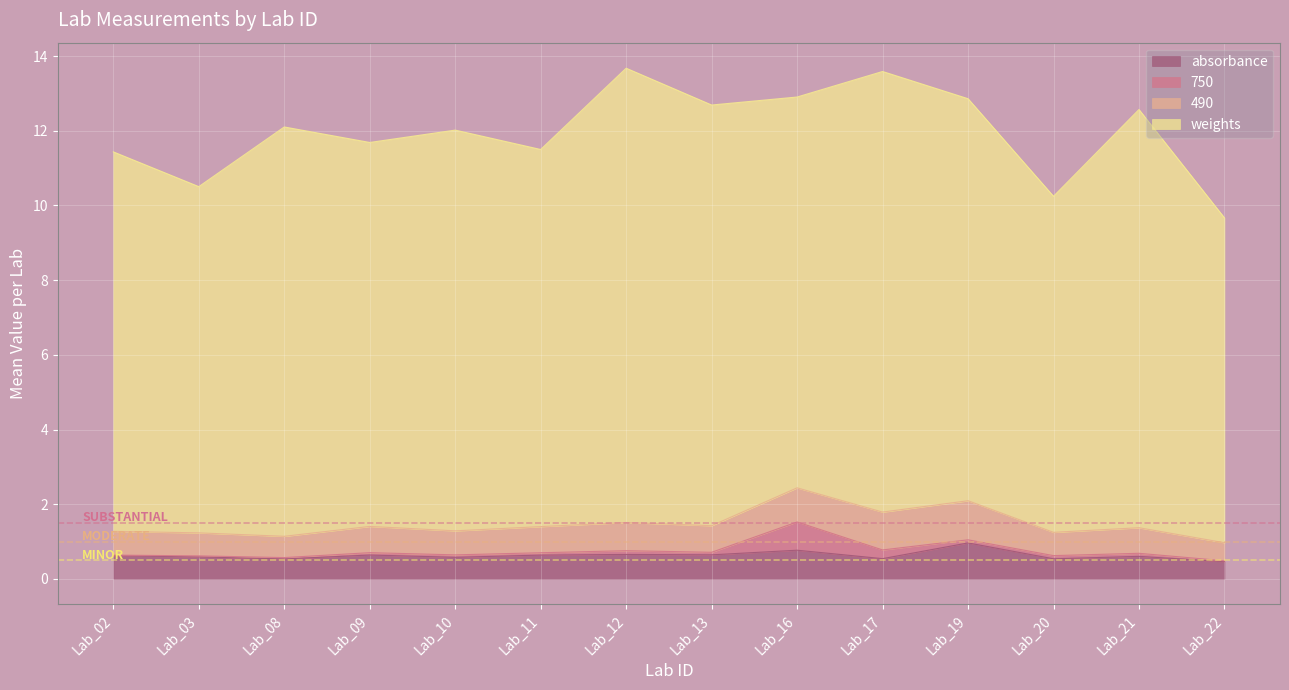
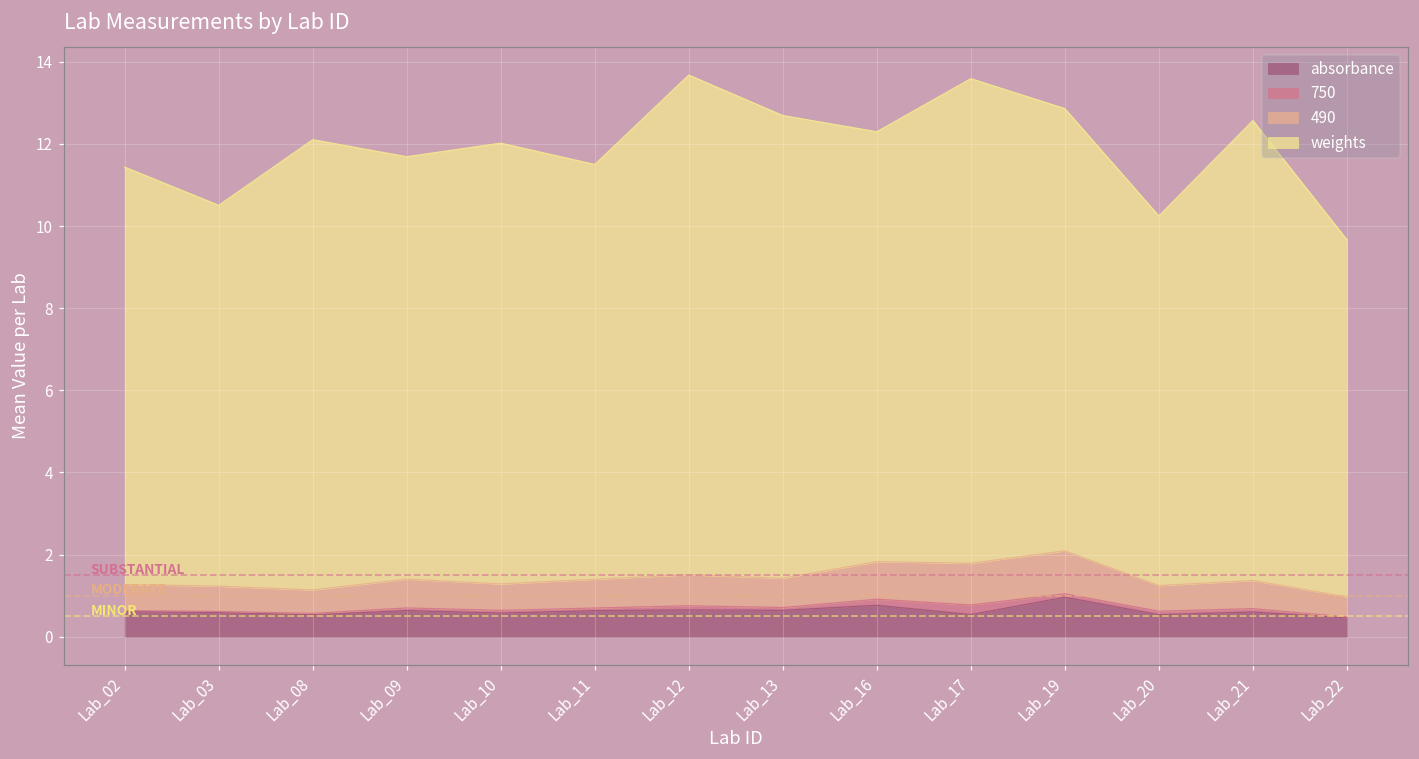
750, Lab_16: 0.8 -> 0.1
